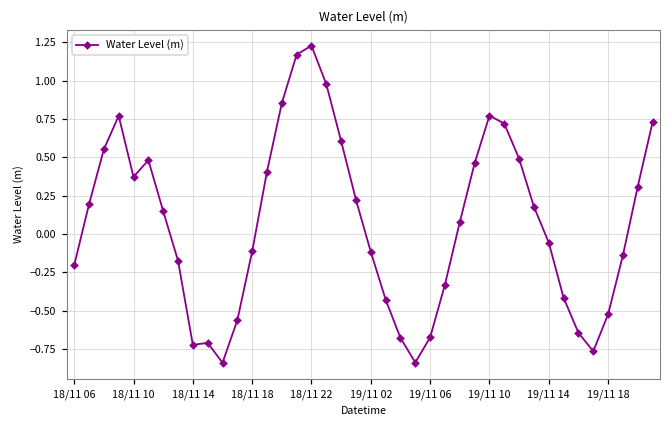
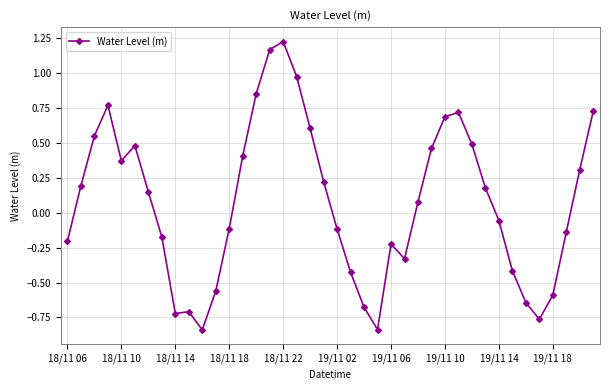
19/11 06: -0.67 -> -0.22
19/11 10: 0.77 -> 0.69
19/11 18: -0.52 -> -0.59
